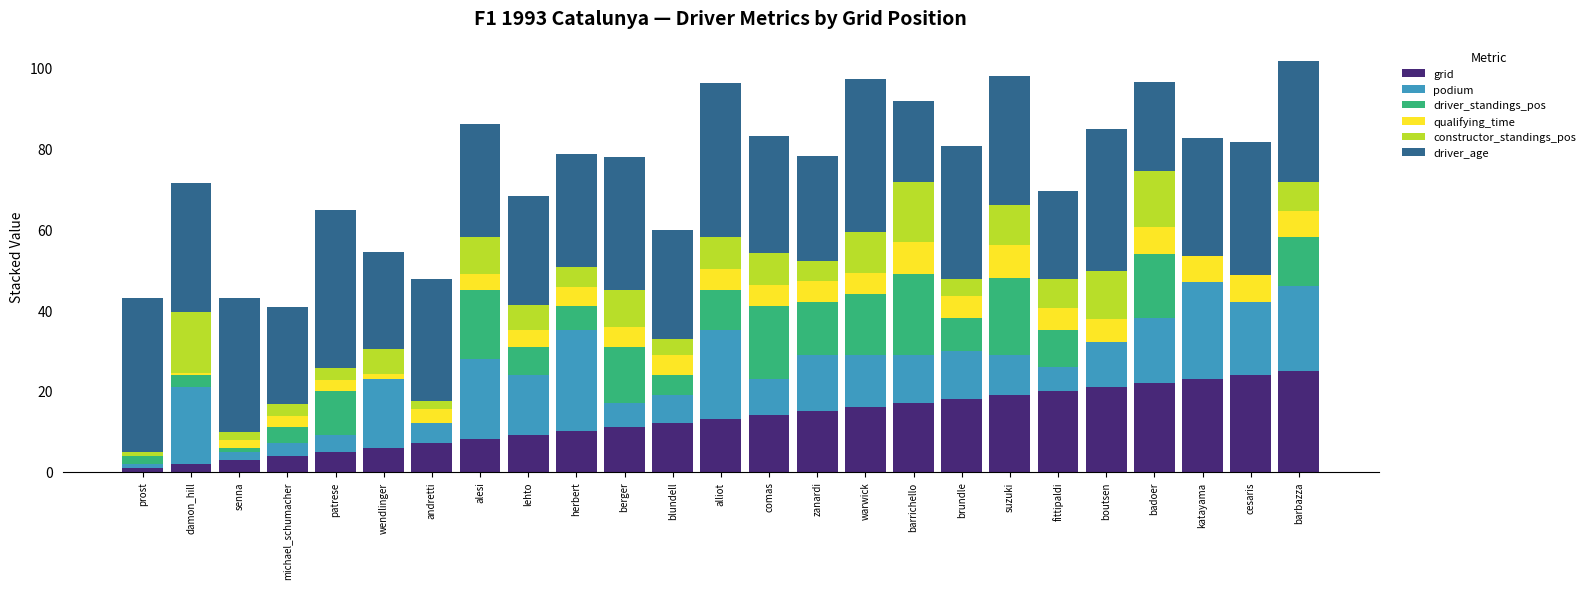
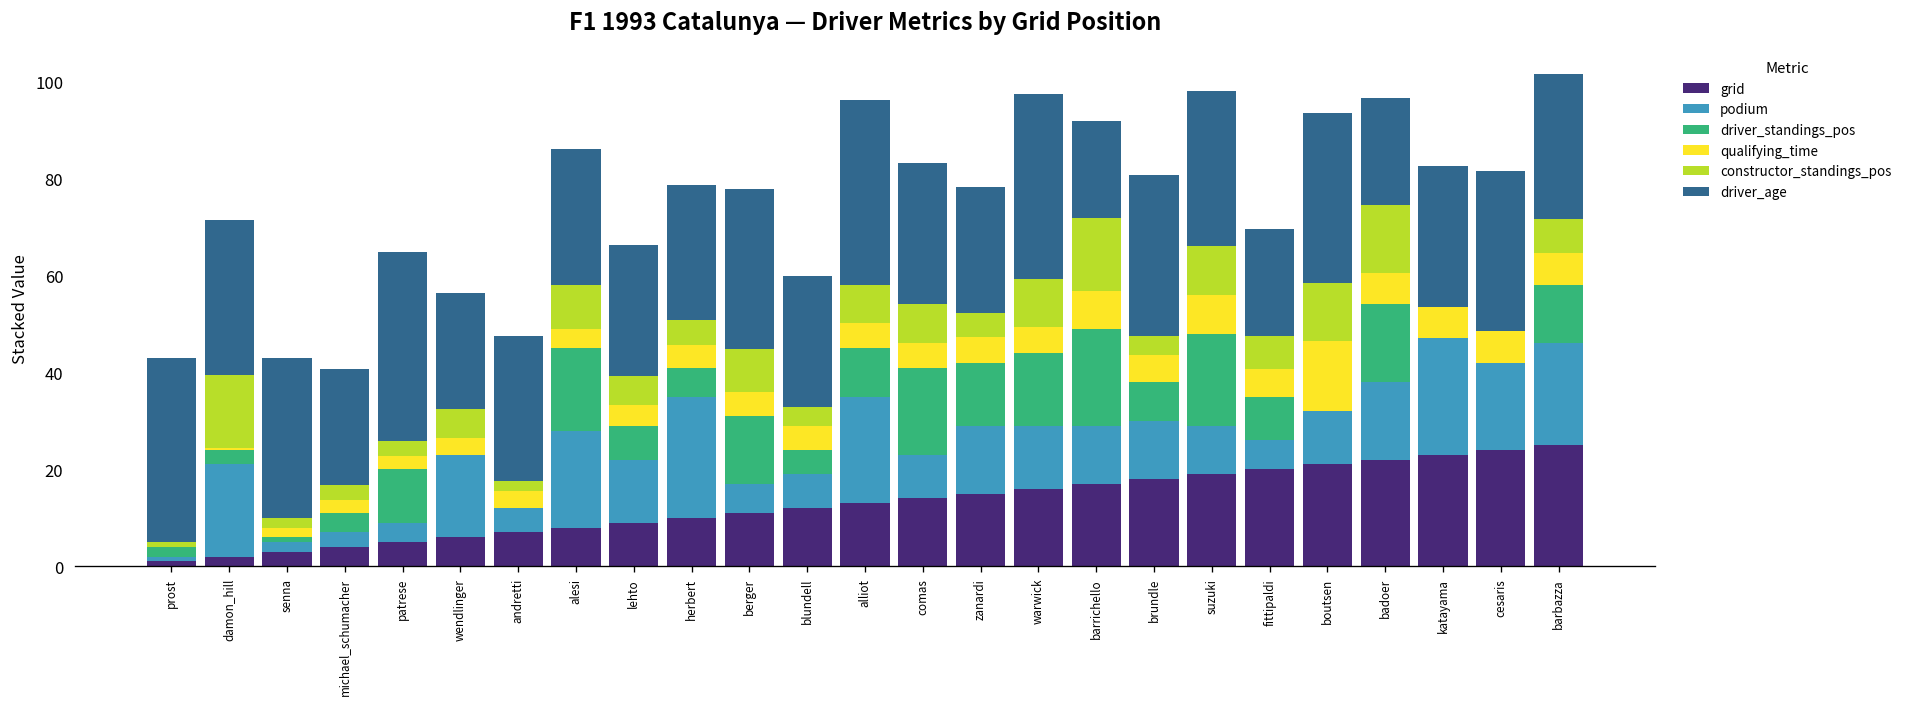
qualifying_time, wendlinger: 1 -> 3
podium, lehto: 15 -> 13
qualifying_time, boutsen: 6 -> 15
